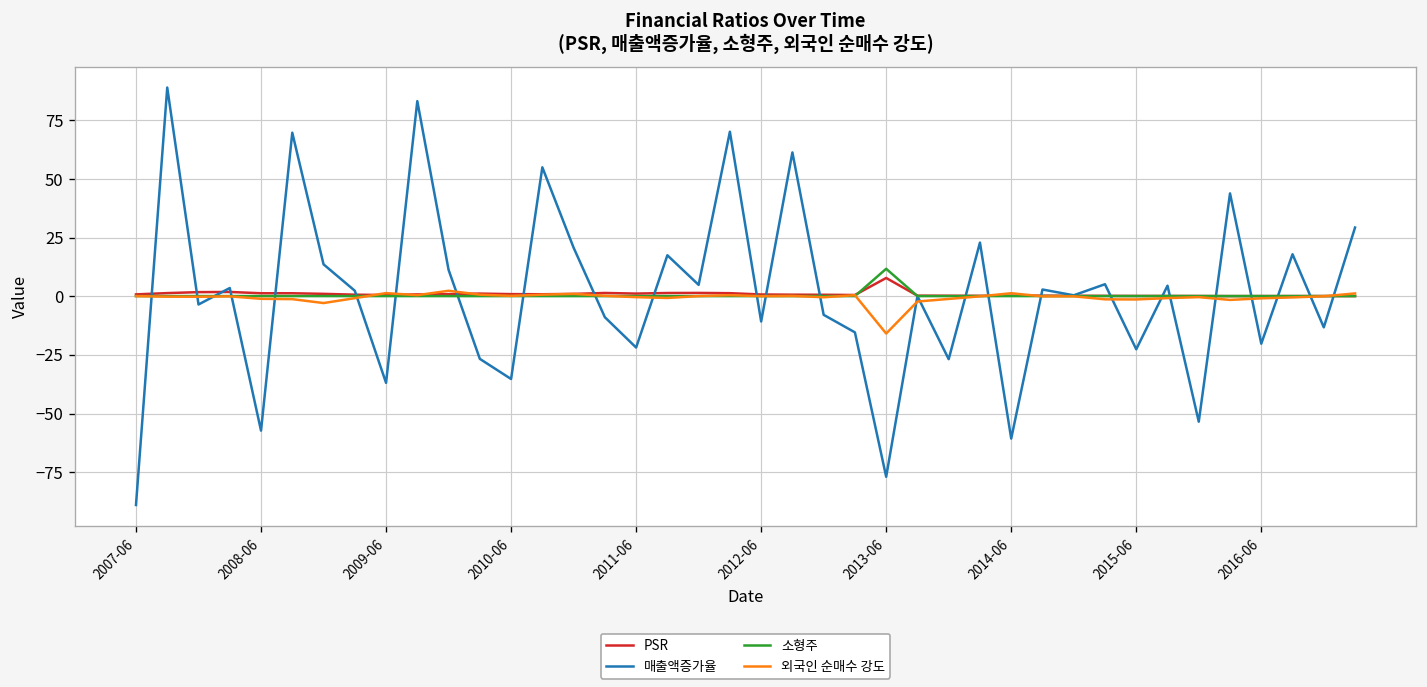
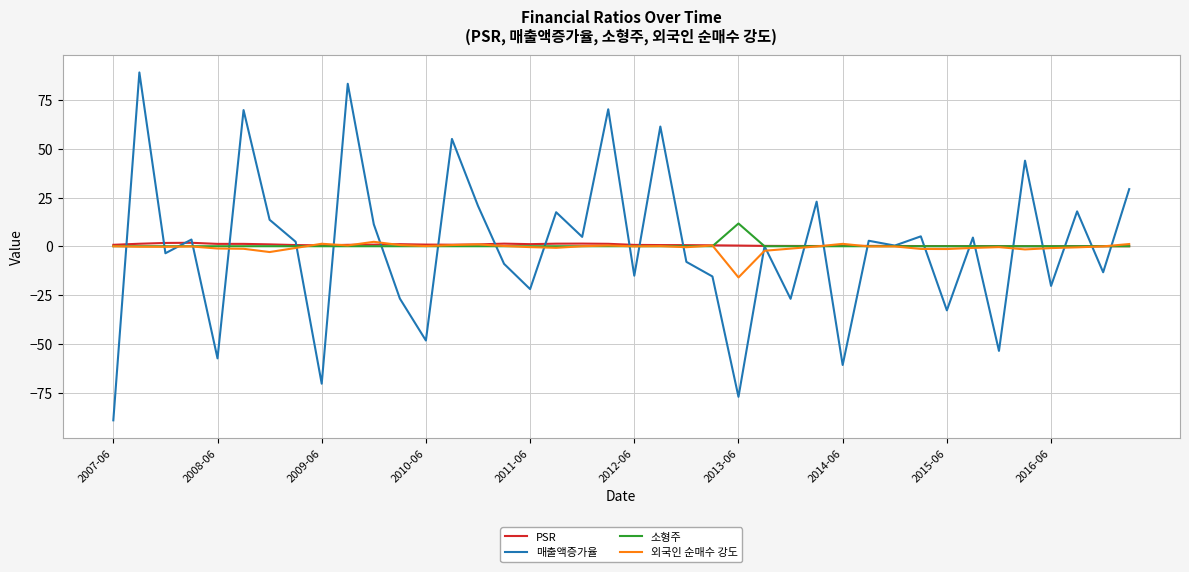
매출액증가율, 2009-06: -37 -> -70
매출액증가율, 2010-06: -35 -> -48
매출액증가율, 2012-06: -11 -> -15
PSR, 2013-06: 8 -> 0
매출액증가율, 2015-06: -23 -> -33
